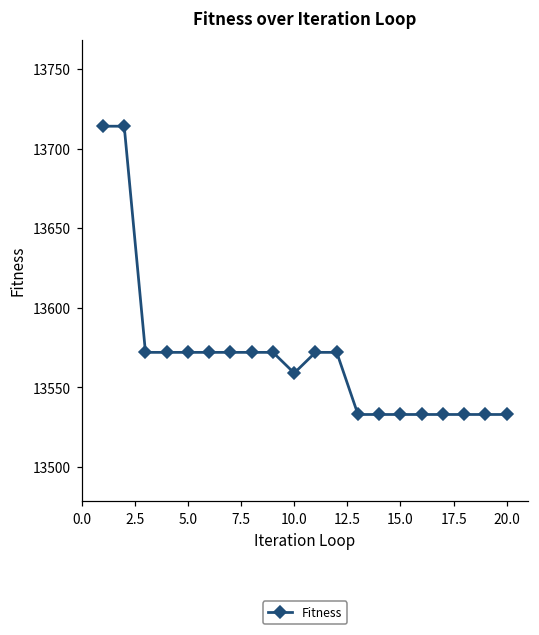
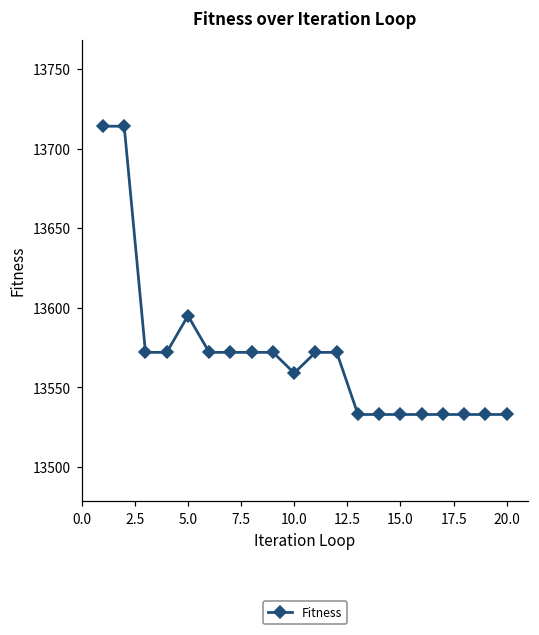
5.0: 13572 -> 13595
